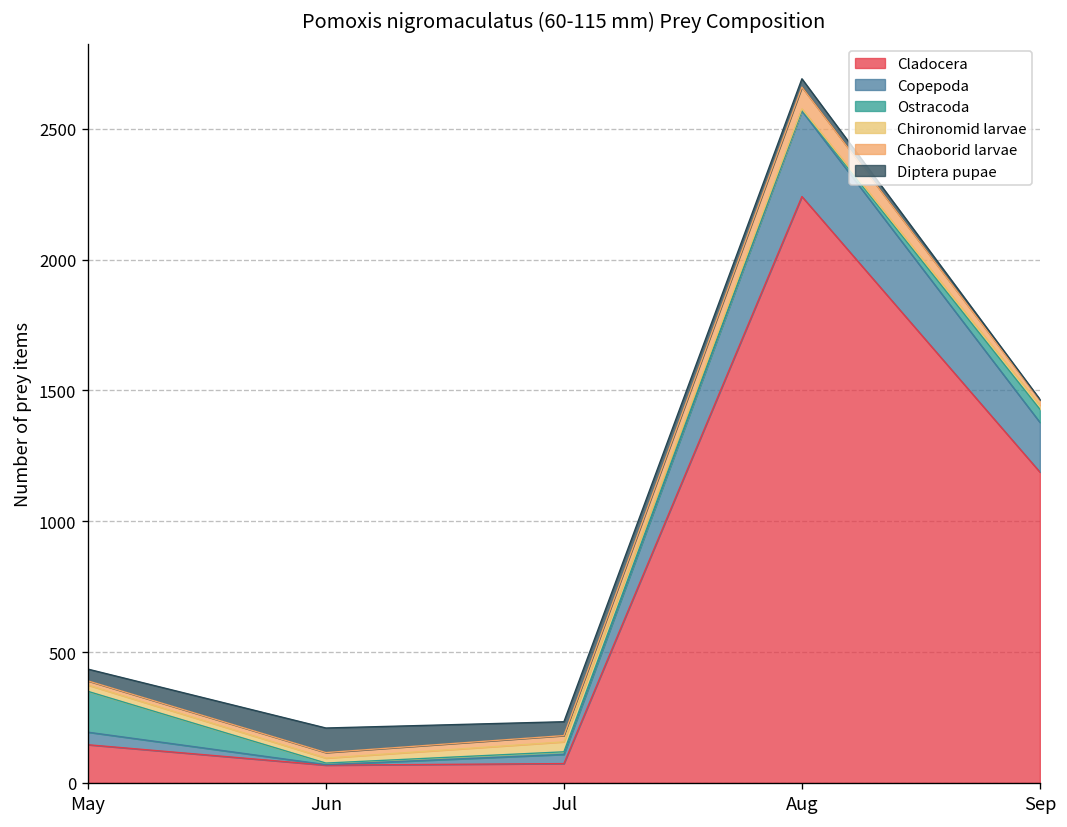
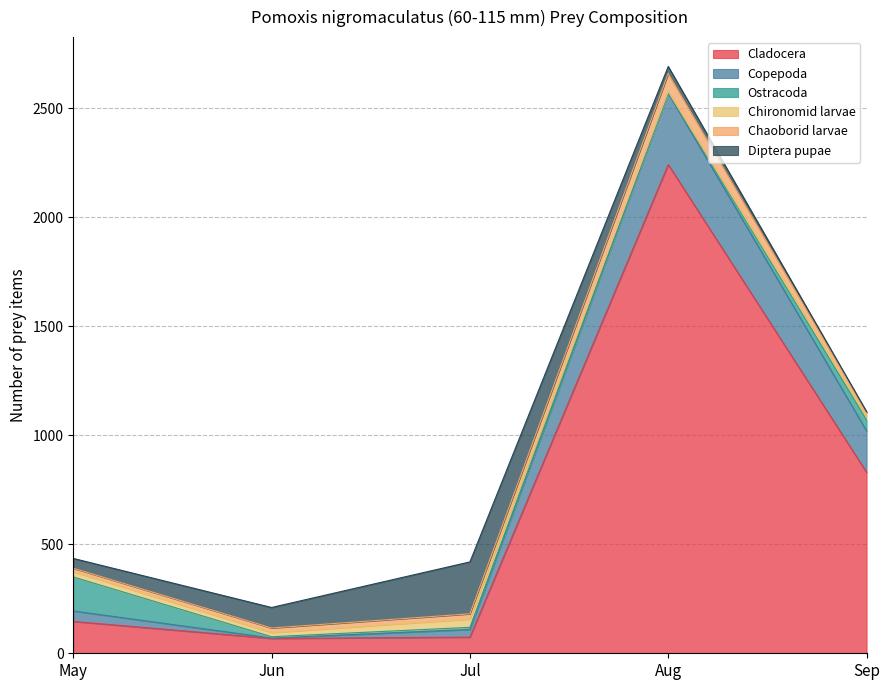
Diptera pupae, Jul: 50 -> 240
Cladocera, Sep: 1190 -> 830
